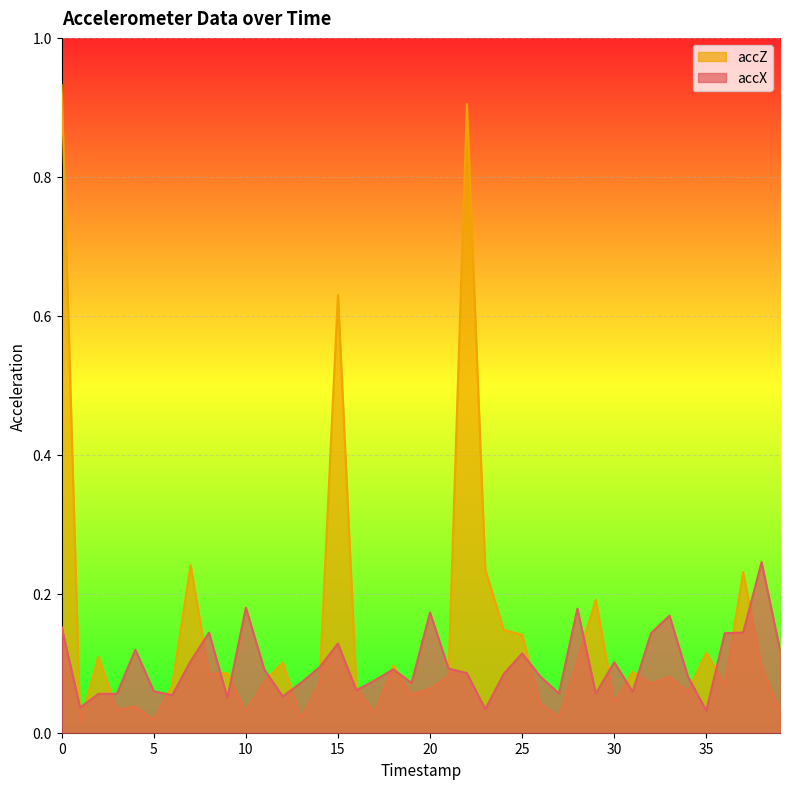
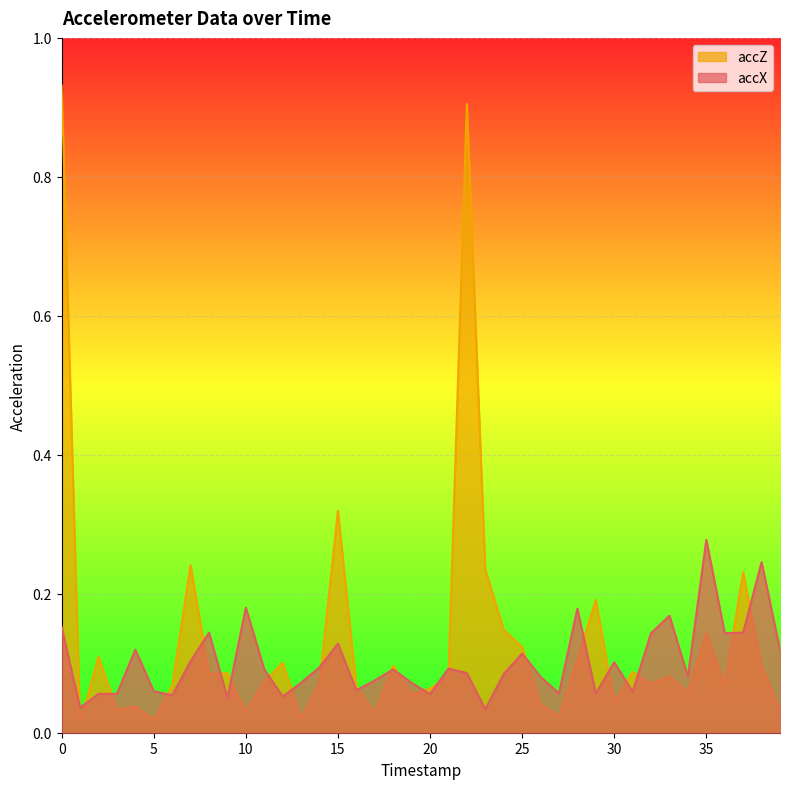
accZ, 15: 0.63 -> 0.32
accX, 20: 0.17 -> 0.06
accZ, 25: 0.14 -> 0.12
accZ, 35: 0.12 -> 0.14
accX, 35: 0.03 -> 0.28
